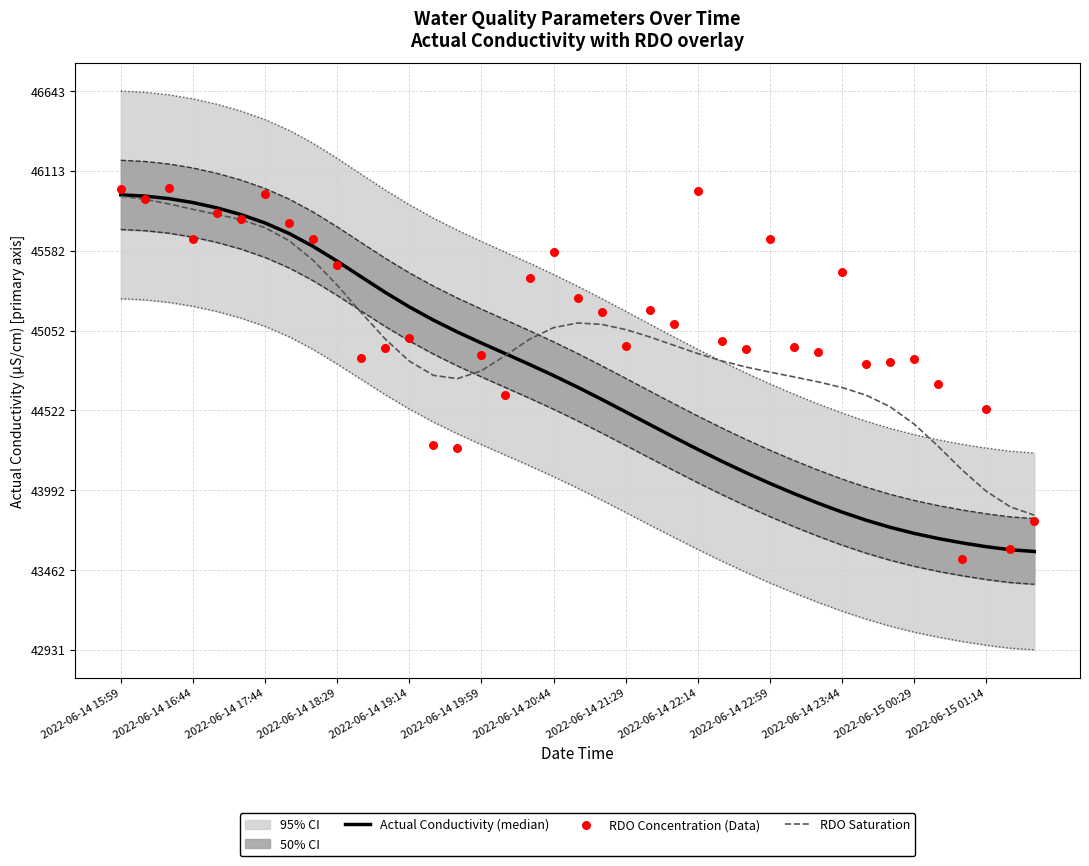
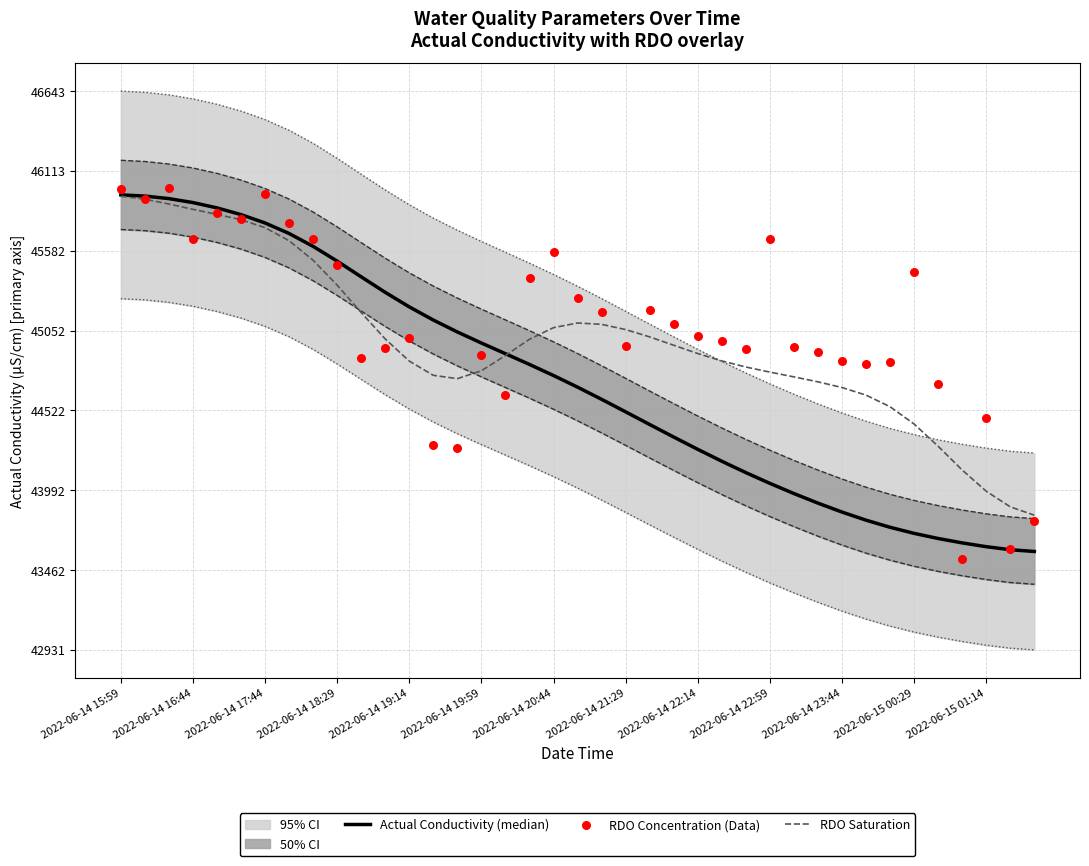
RDO Concentration (Data), 2022-06-14 22:14: 45980 -> 45020
RDO Concentration (Data), 2022-06-14 23:44: 45440 -> 44850
RDO Concentration (Data), 2022-06-15 00:29: 44860 -> 45440
RDO Concentration (Data), 2022-06-15 01:14: 44530 -> 44470
